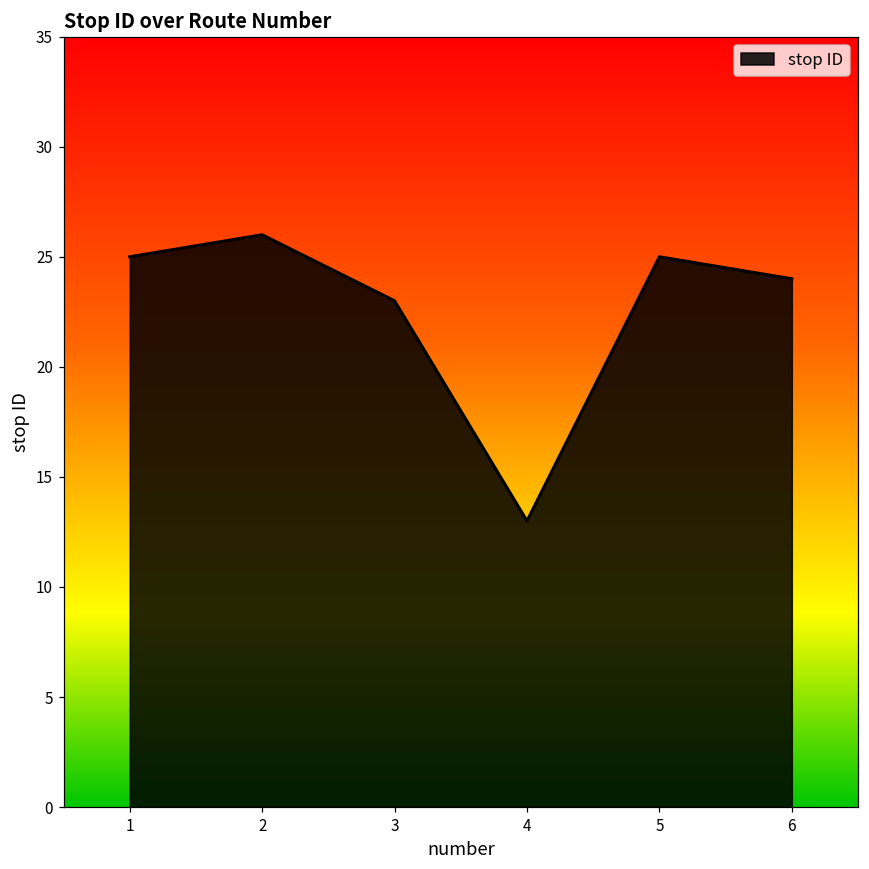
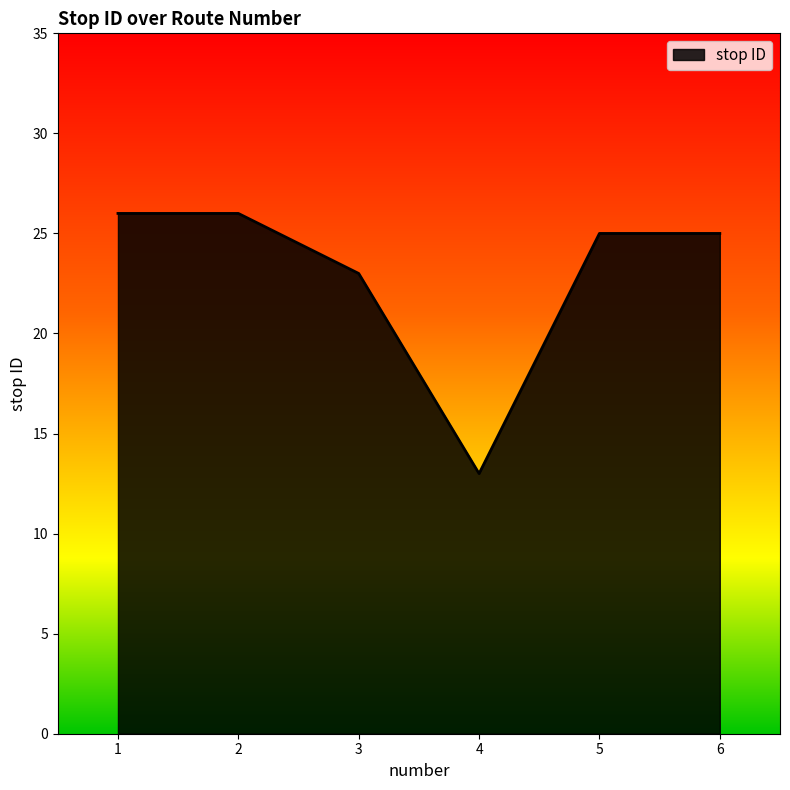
1: 25 -> 26
6: 24 -> 25
